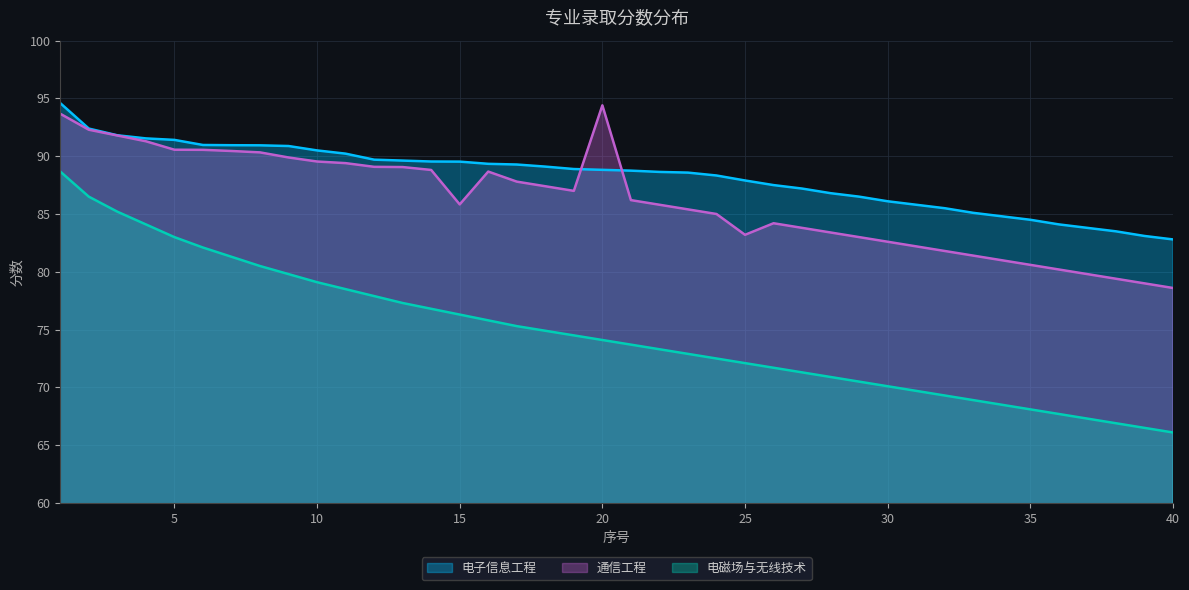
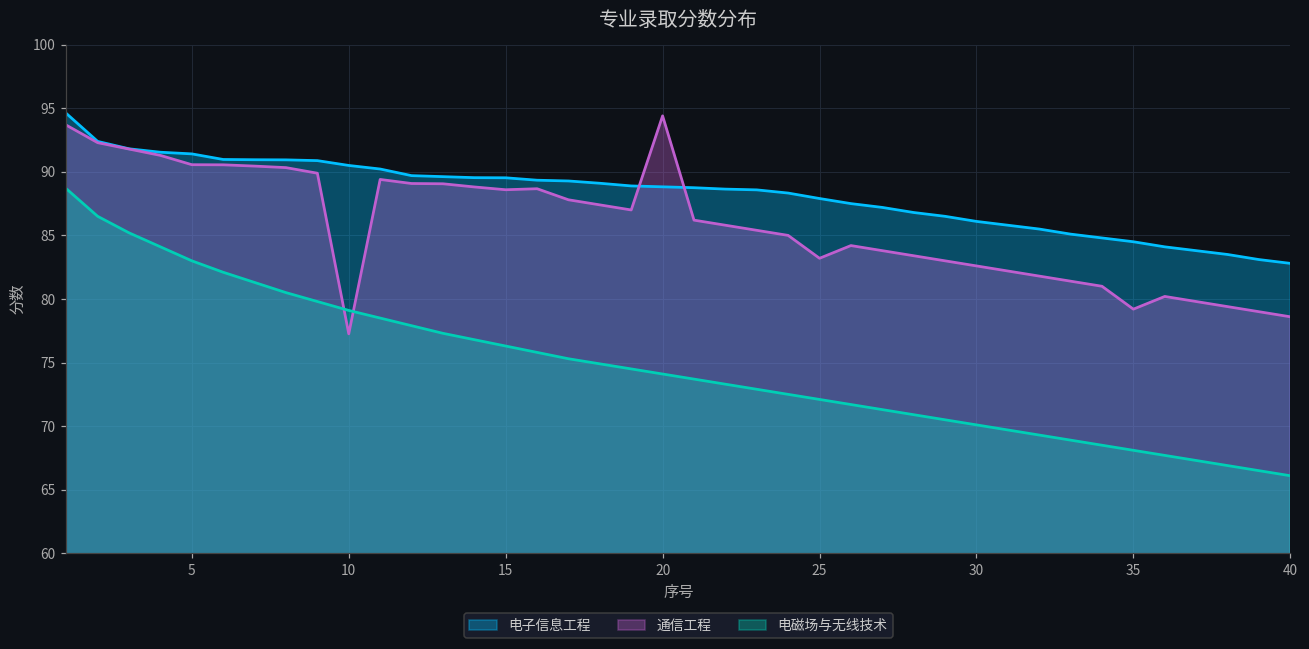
通信工程, 10: 89.5 -> 77.3
通信工程, 15: 85.8 -> 88.6
通信工程, 35: 80.6 -> 79.2
